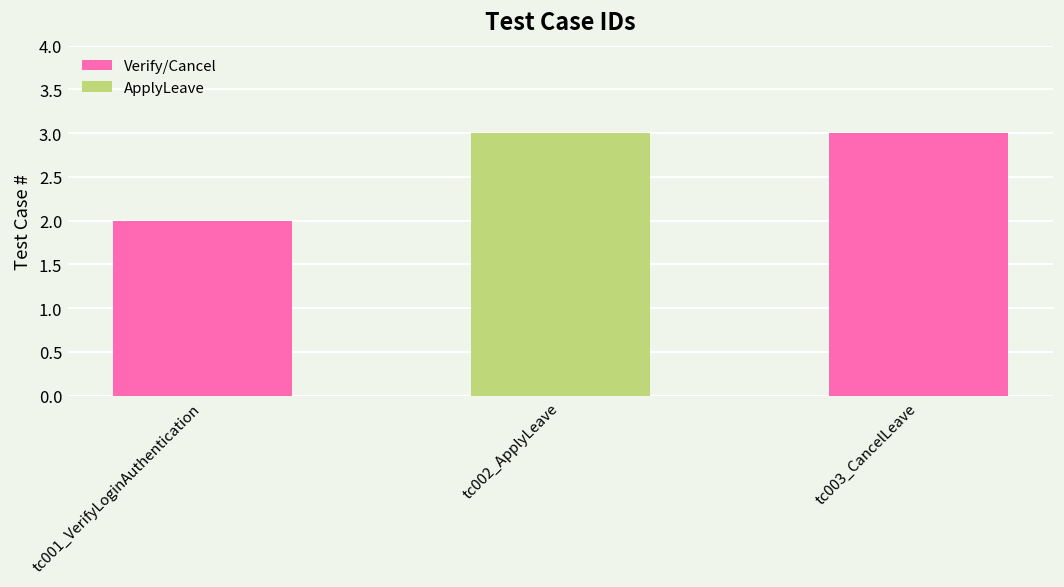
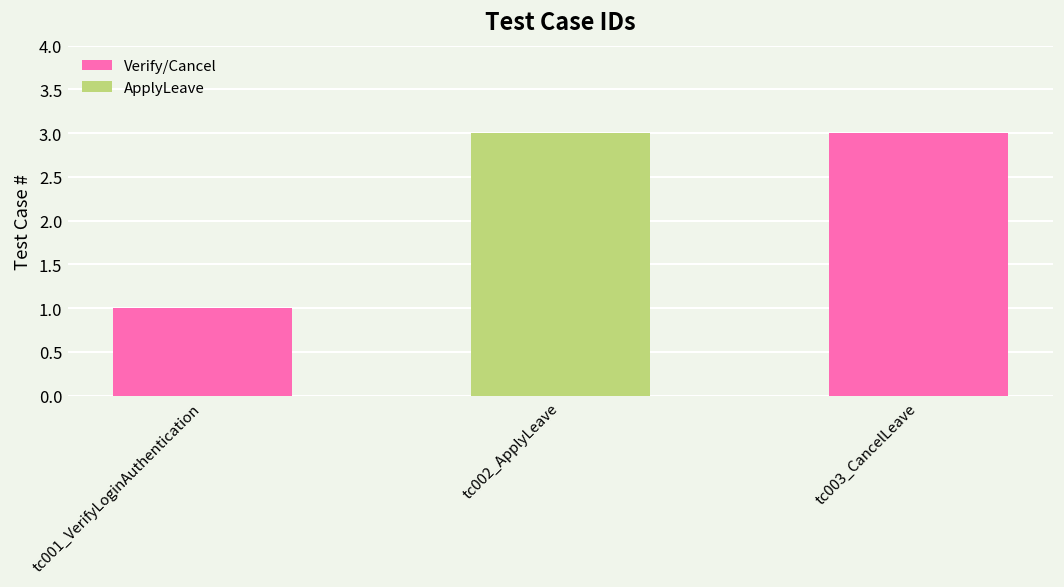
tc001_VerifyLoginAuthentication: 2 -> 1
